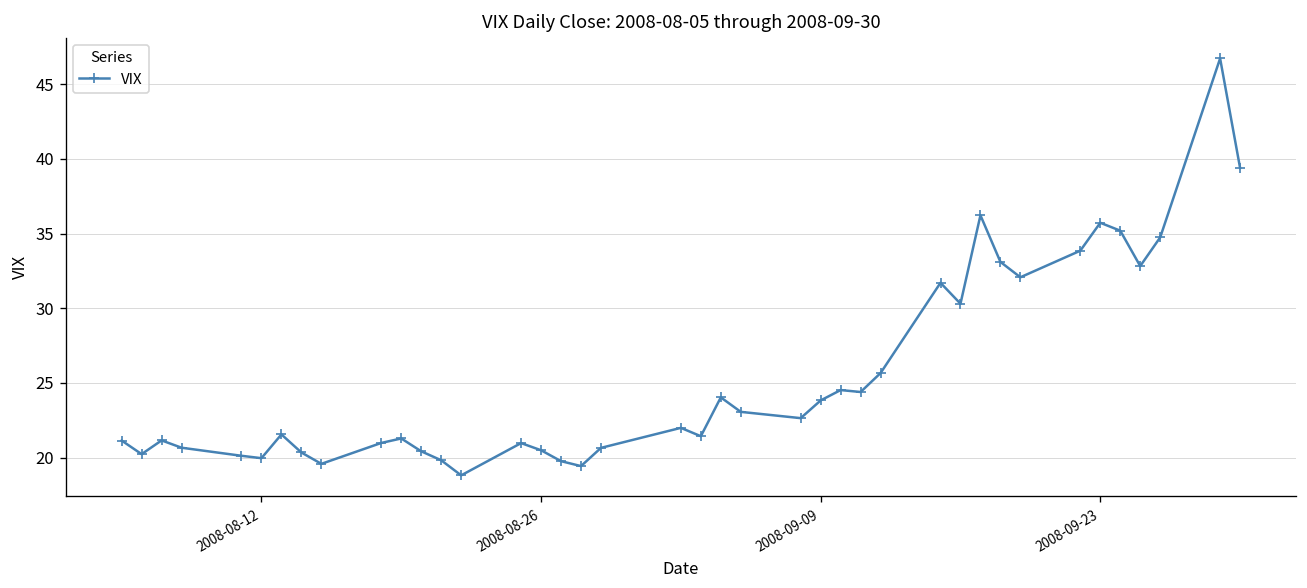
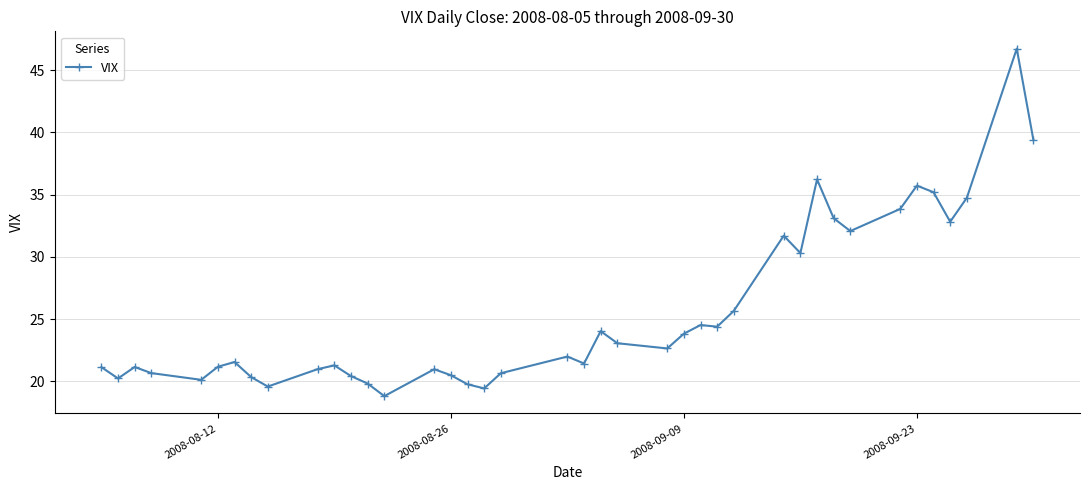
2008-08-12: 20.0 -> 21.2
